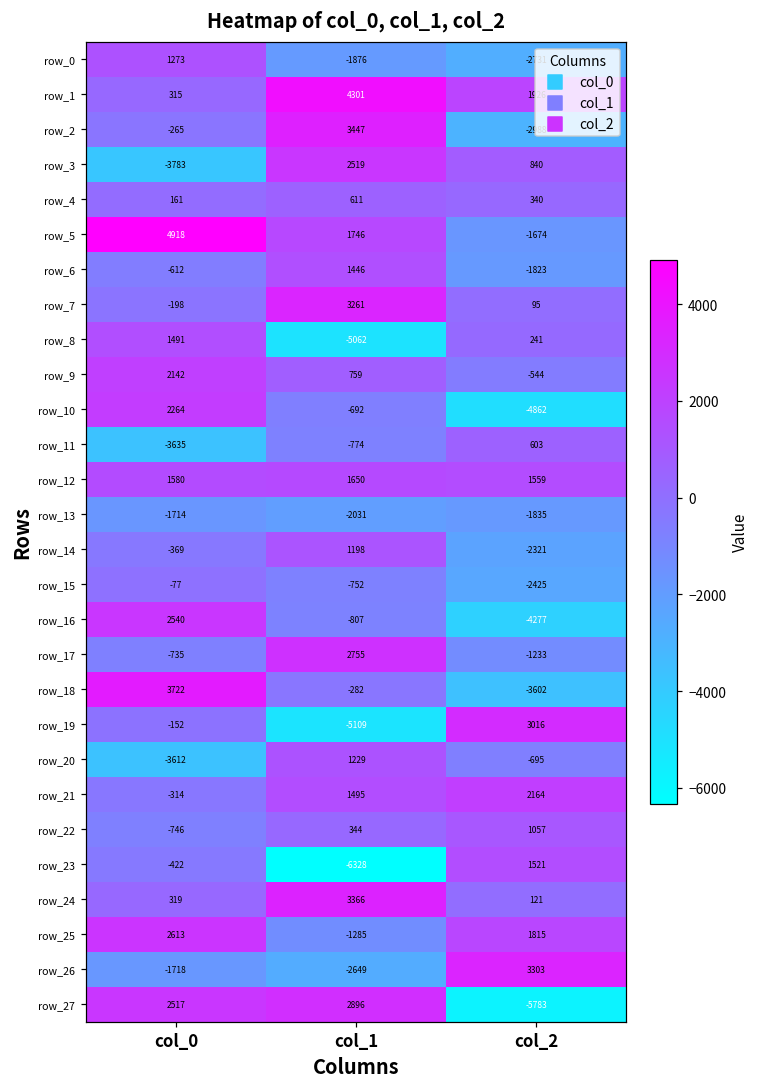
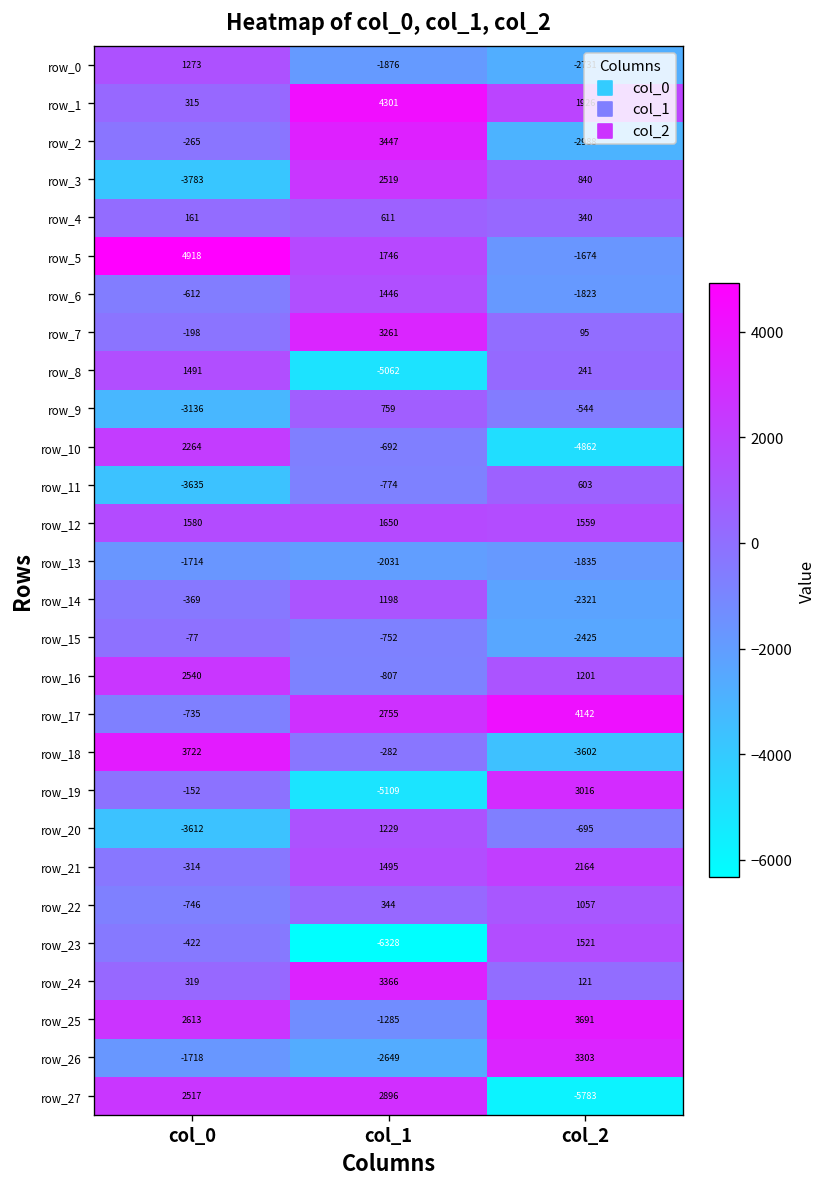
row_9, col_0: 2142 -> -3136
row_16, col_2: -4277 -> 1201
row_17, col_2: -1233 -> 4142
row_25, col_2: 1815 -> 3691
